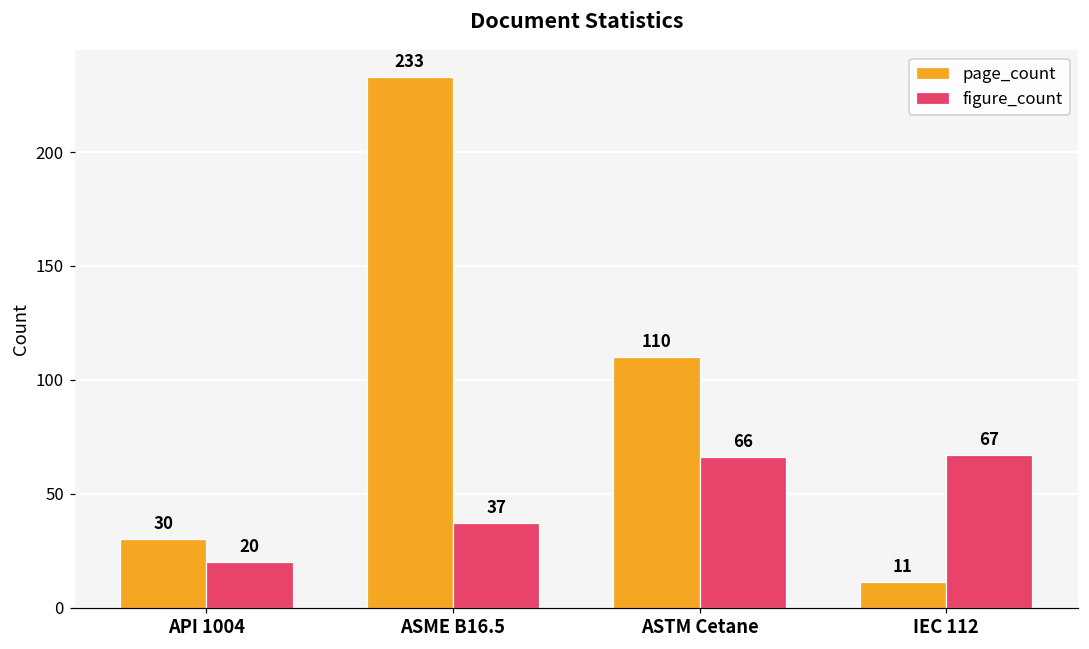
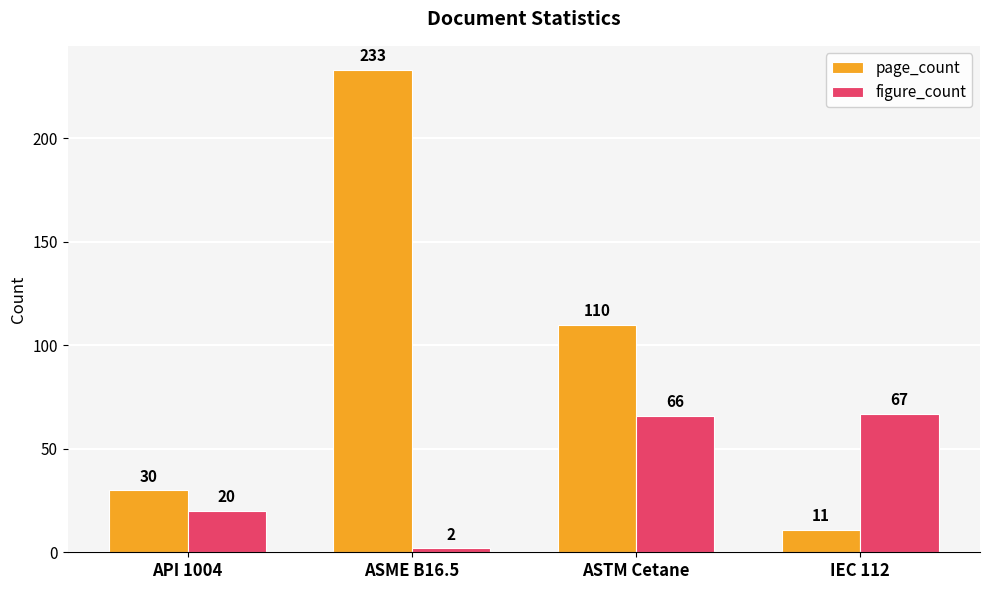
figure_count, ASME B16.5: 37 -> 2
